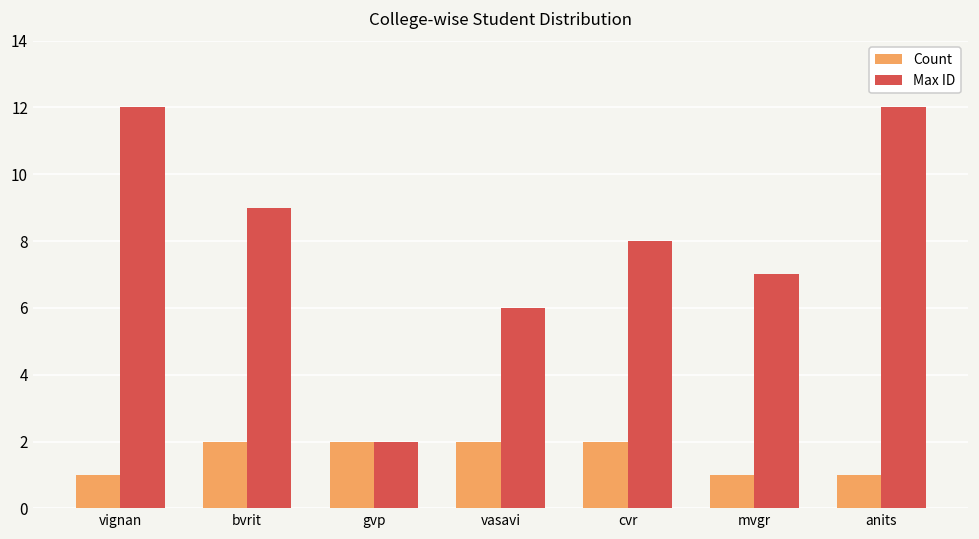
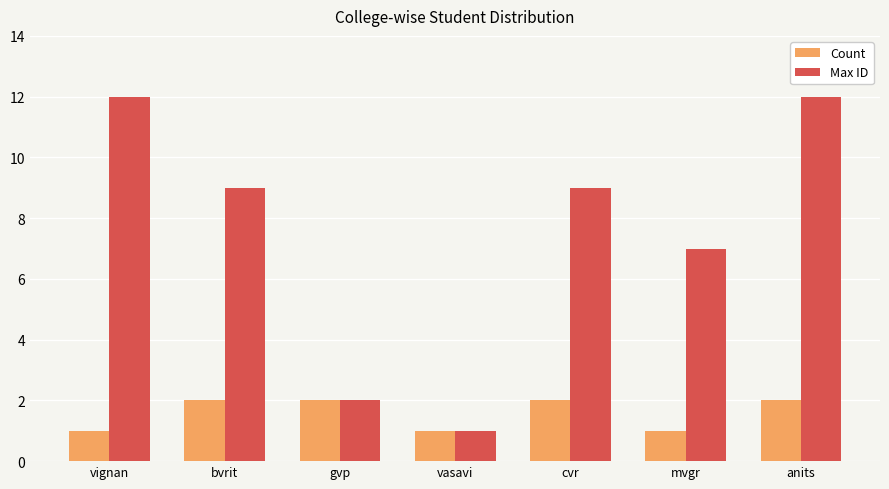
Count, vasavi: 2 -> 1
Max ID, vasavi: 6 -> 1
Max ID, cvr: 8 -> 9
Count, anits: 1 -> 2
